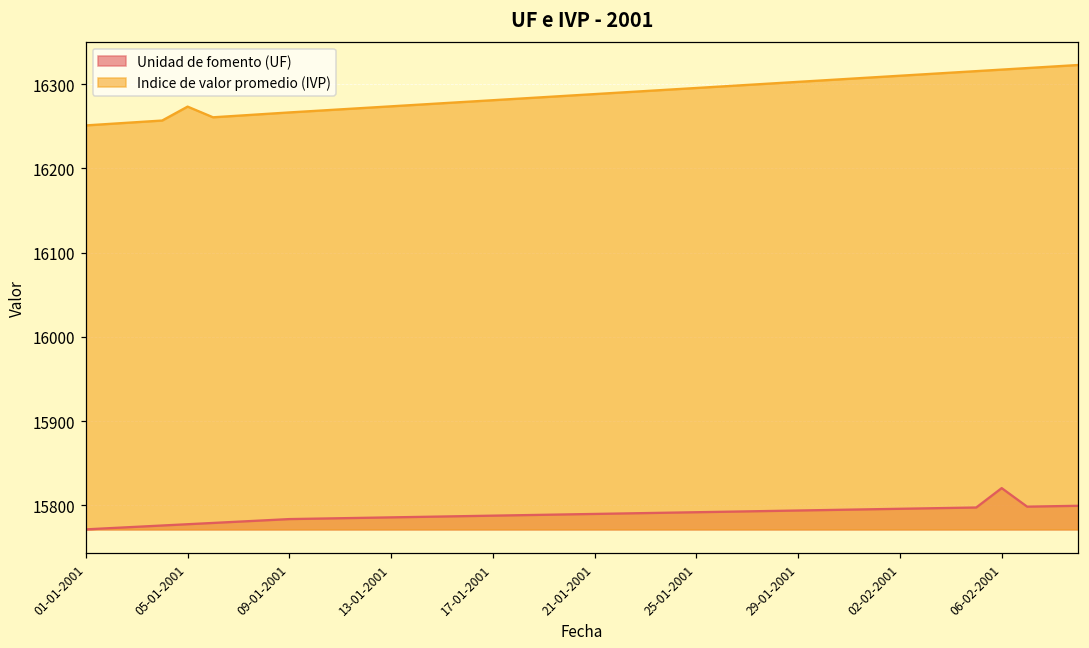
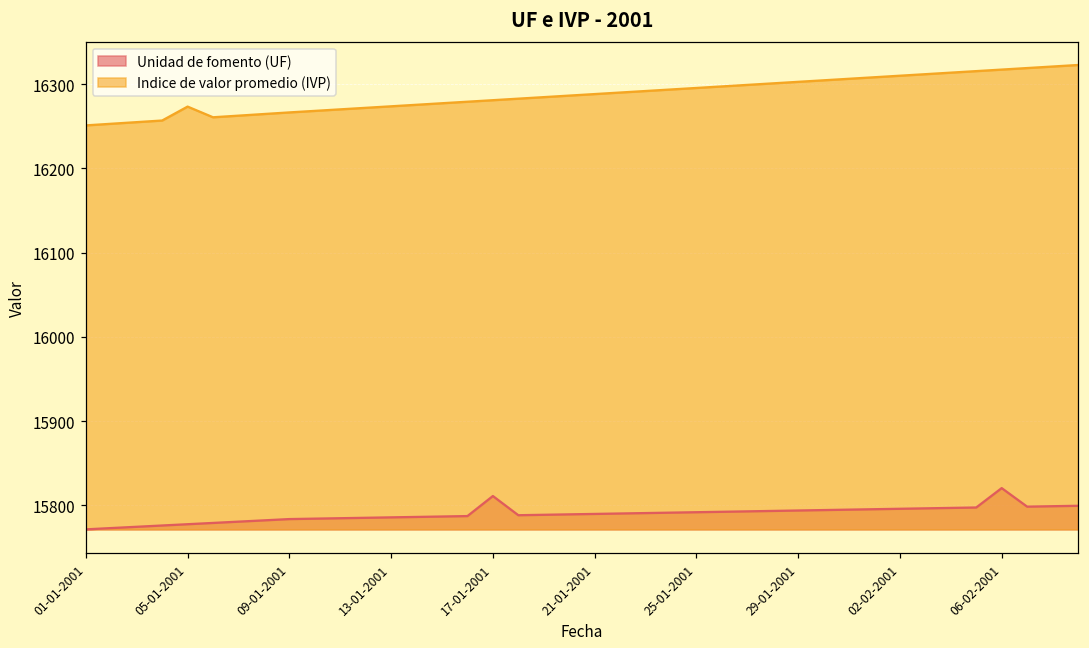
Unidad de fomento (UF), 17-01-2001: 15790 -> 15810
